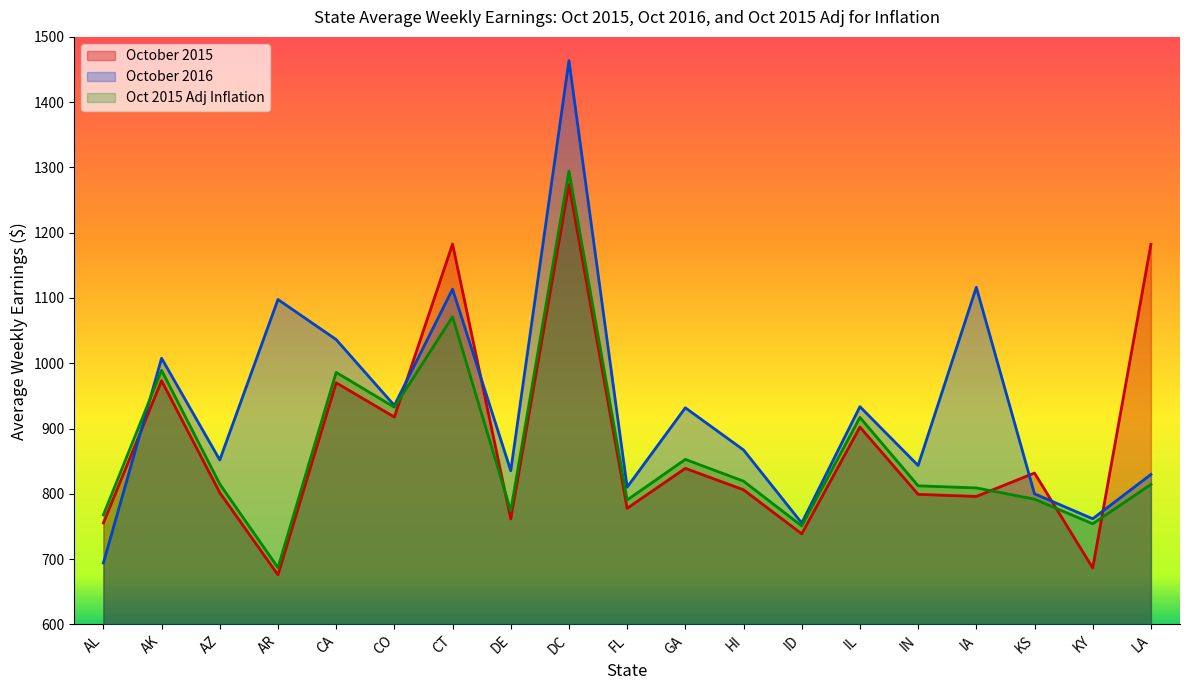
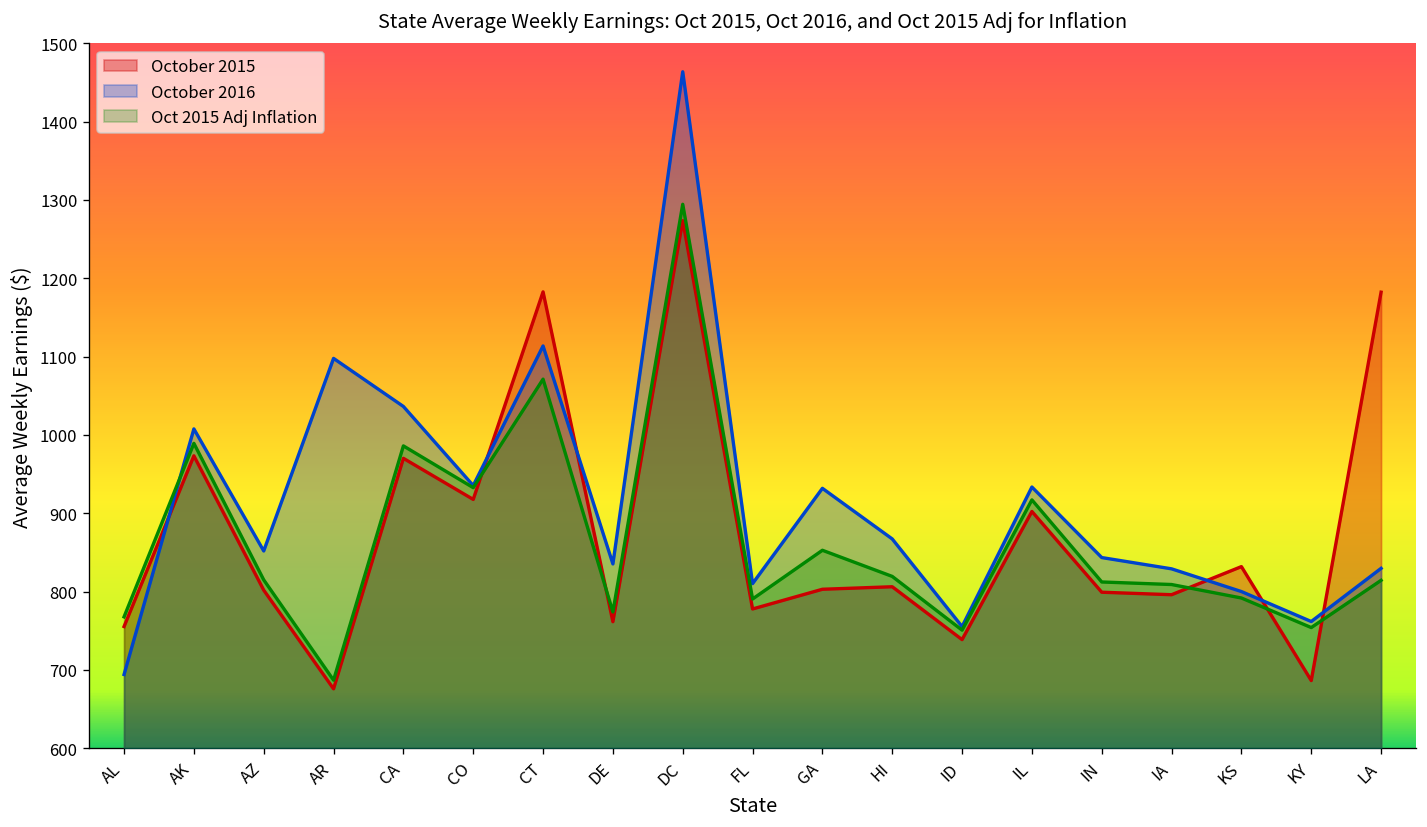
October 2015, GA: 840 -> 800
October 2016, IA: 1120 -> 830
